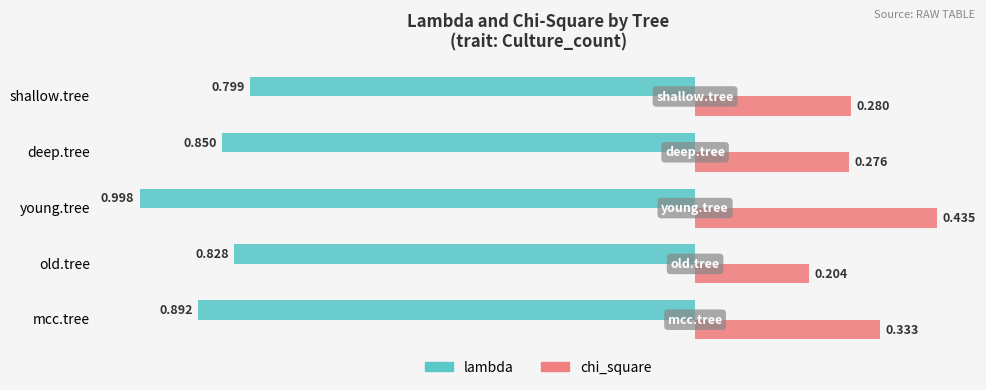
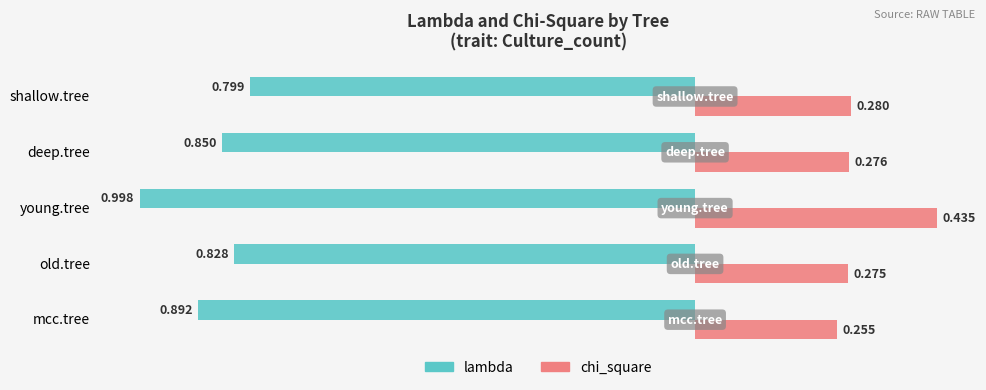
chi_square, old.tree: 0.204 -> 0.275
chi_square, mcc.tree: 0.333 -> 0.255
